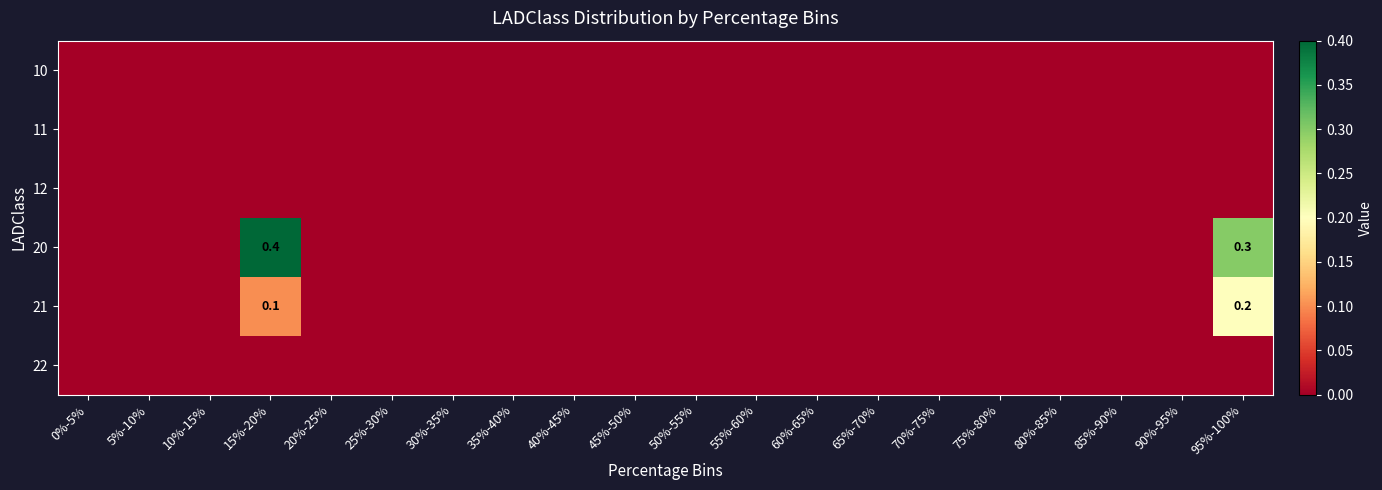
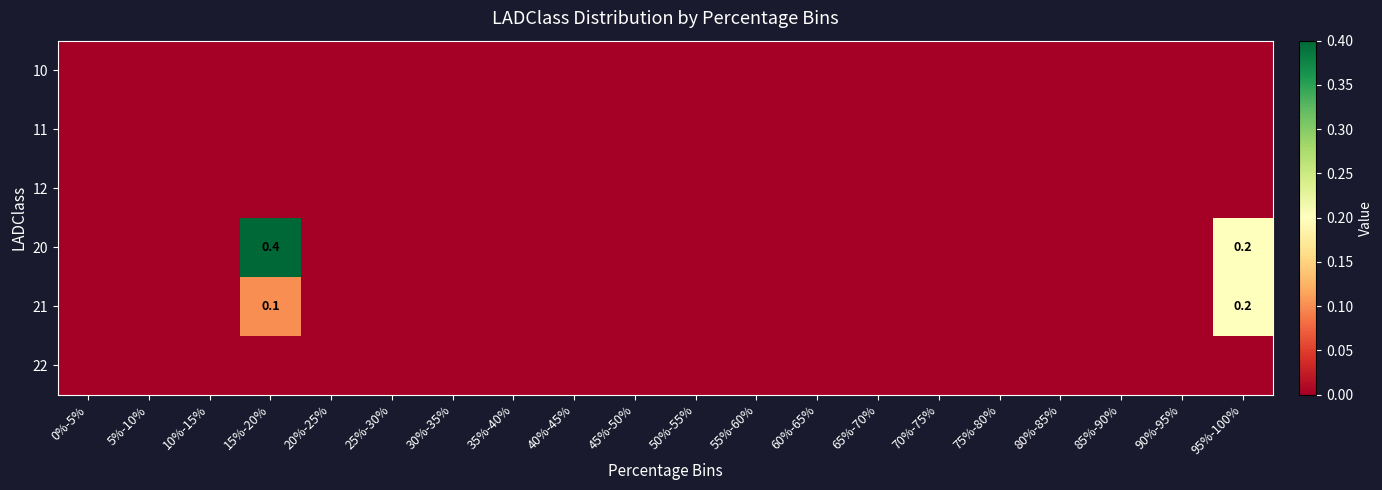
20, 95%-100%: 0.3 -> 0.2
